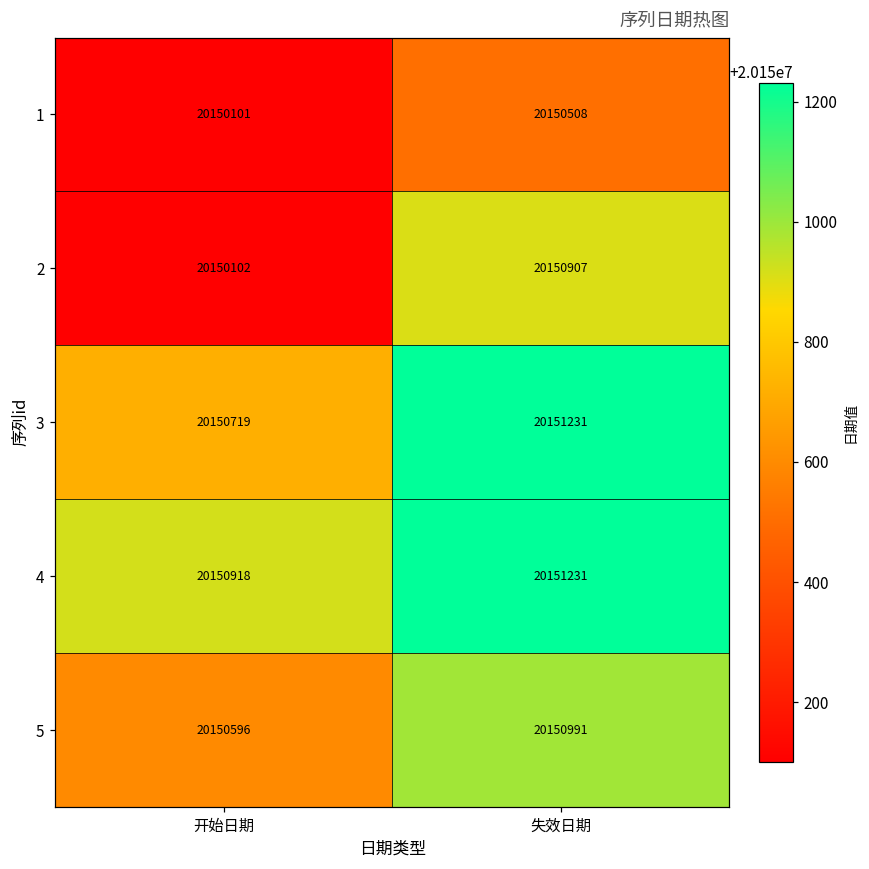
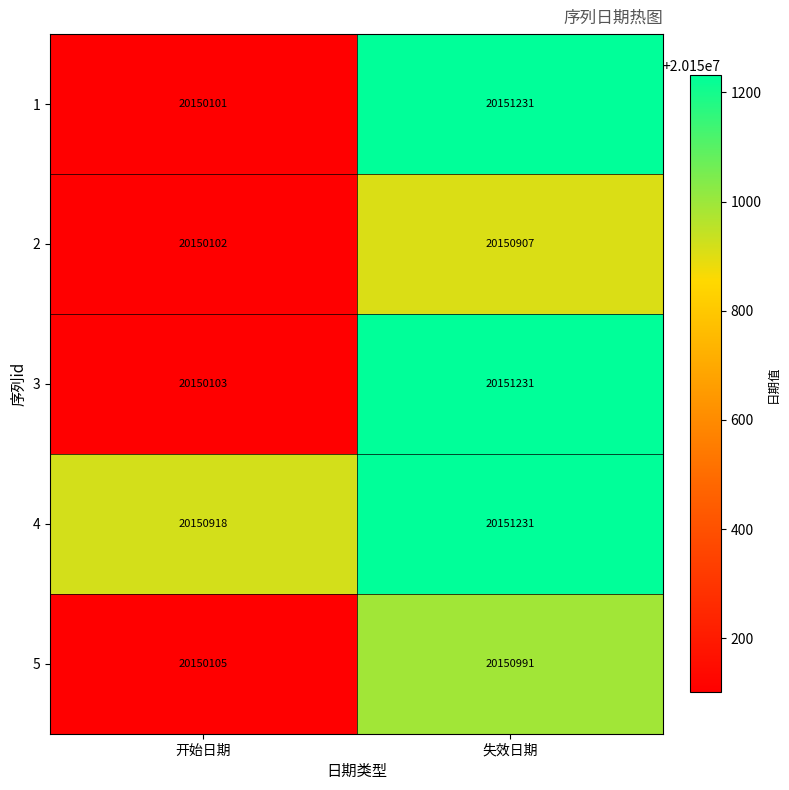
1, 失效日期: 20150508 -> 20151231
3, 开始日期: 20150719 -> 20150103
5, 开始日期: 20150596 -> 20150105
